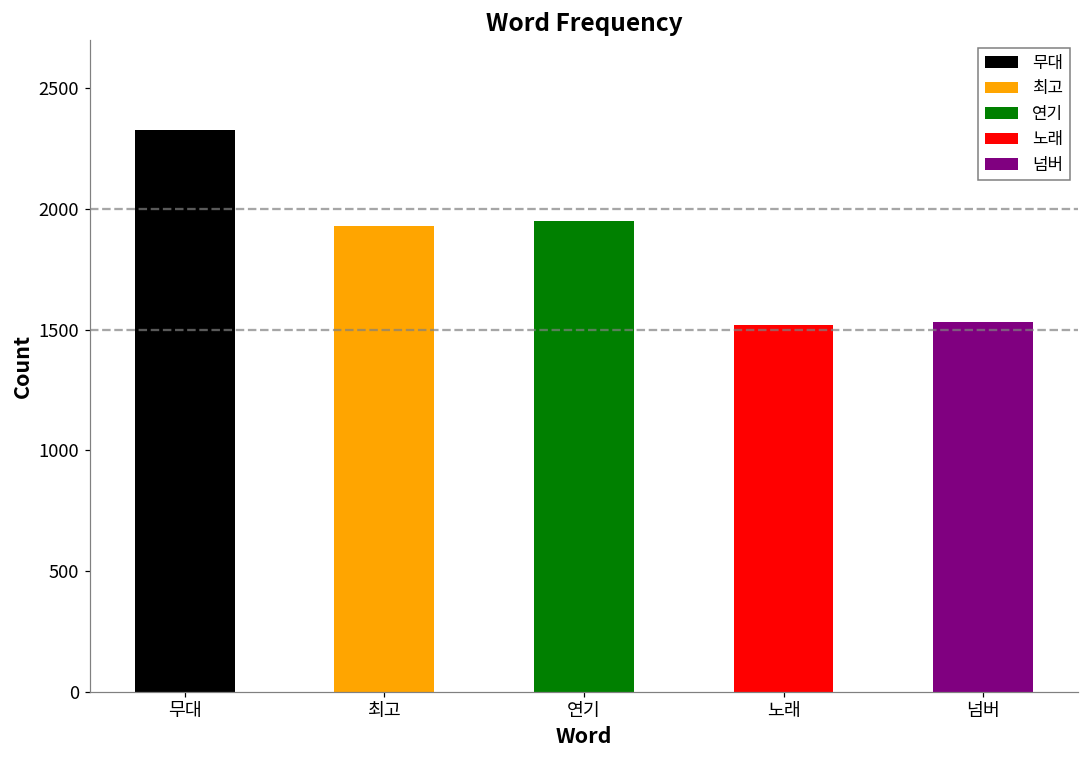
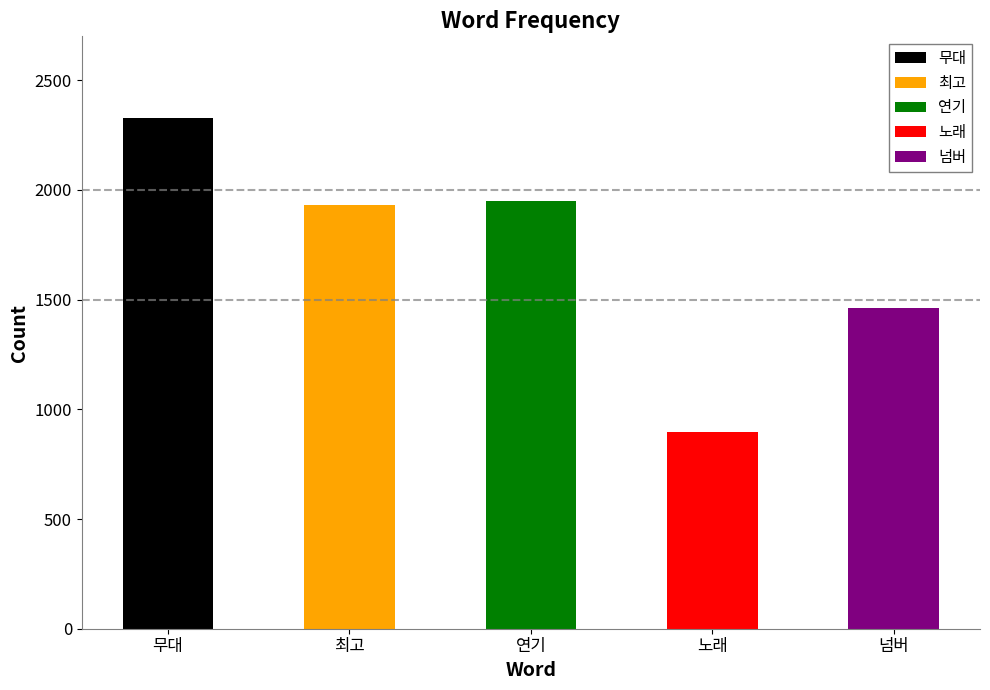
노래: 1520 -> 900
넘버: 1530 -> 1460
